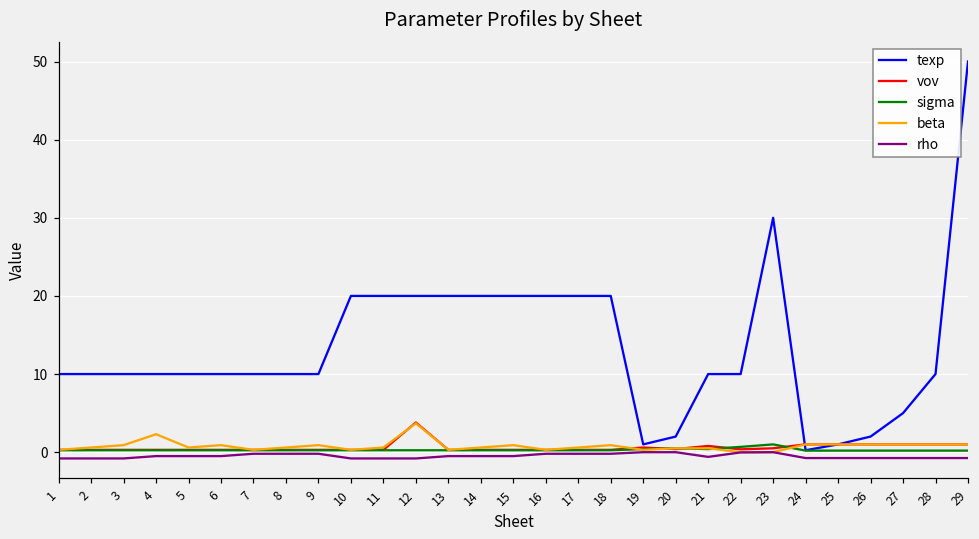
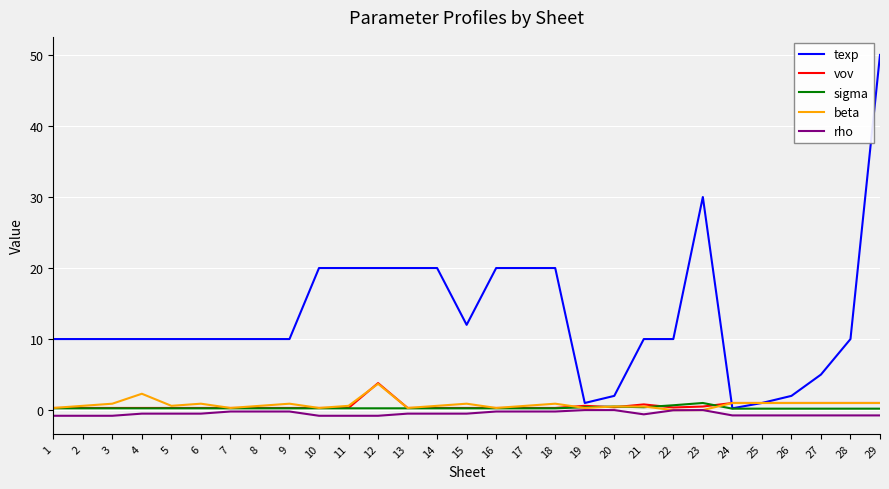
texp, 15: 20 -> 12
